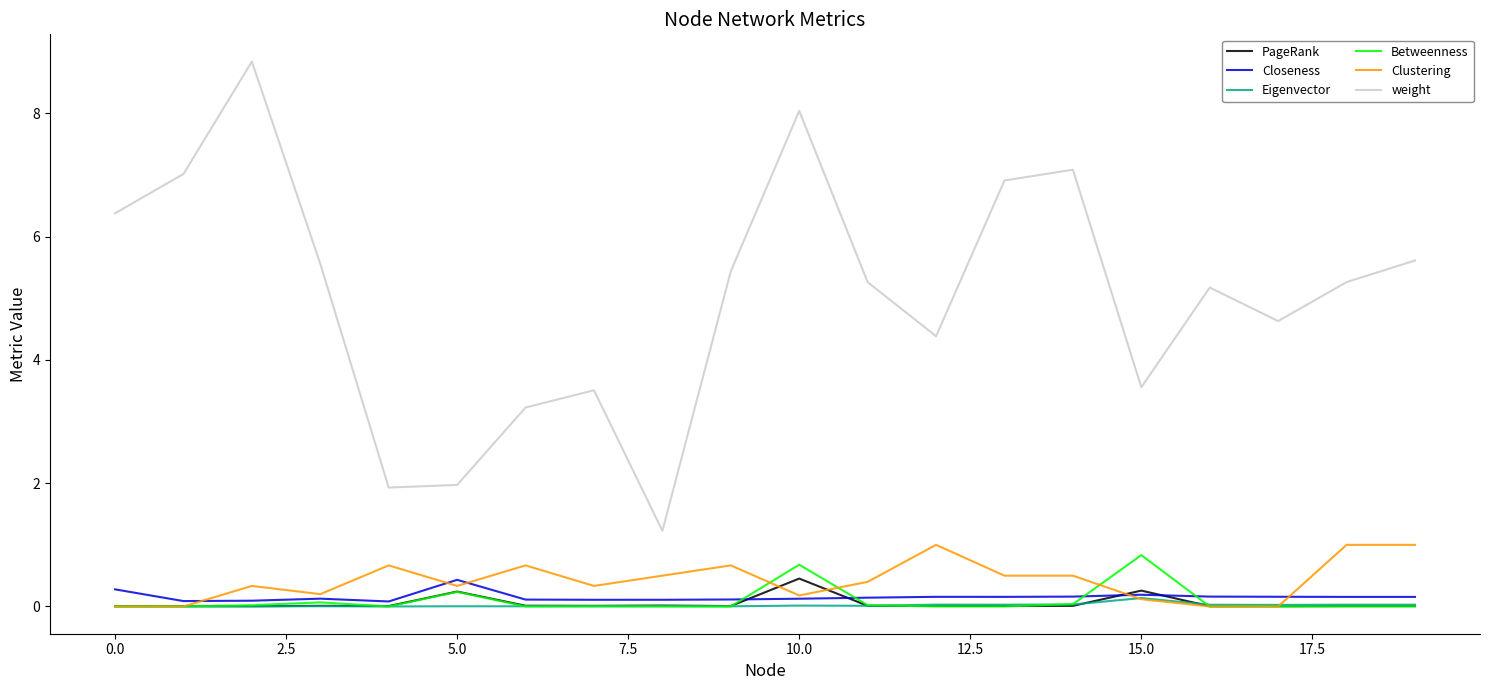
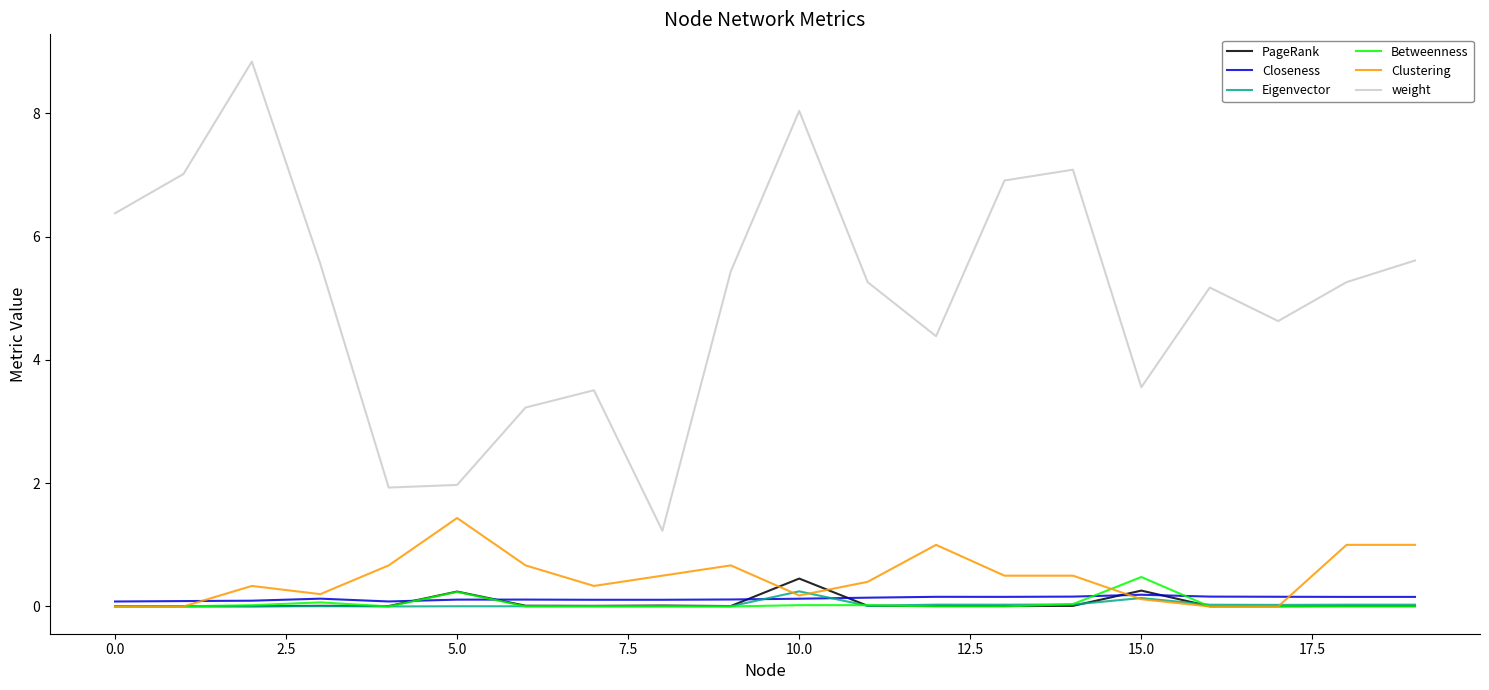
Closeness, 0.0: 0.3 -> 0.1
Closeness, 5.0: 0.4 -> 0.1
Clustering, 5.0: 0.3 -> 1.4
Eigenvector, 10.0: 0.0 -> 0.2
Betweenness, 10.0: 0.7 -> 0.0
Betweenness, 15.0: 0.8 -> 0.5
